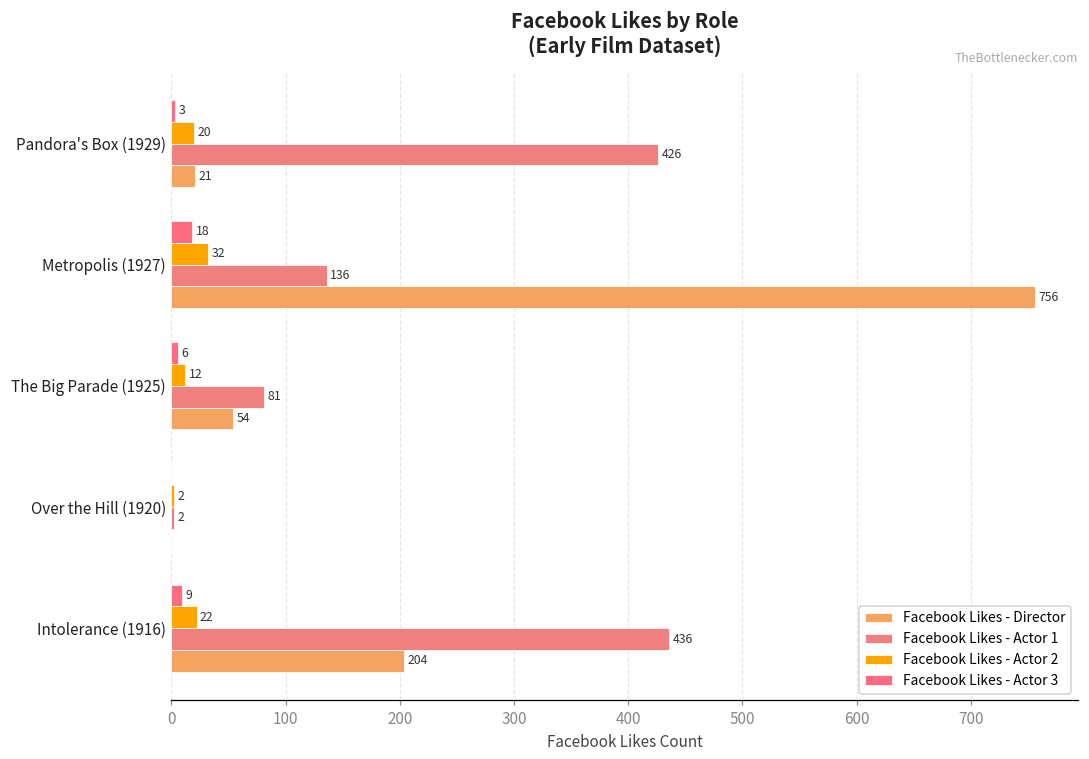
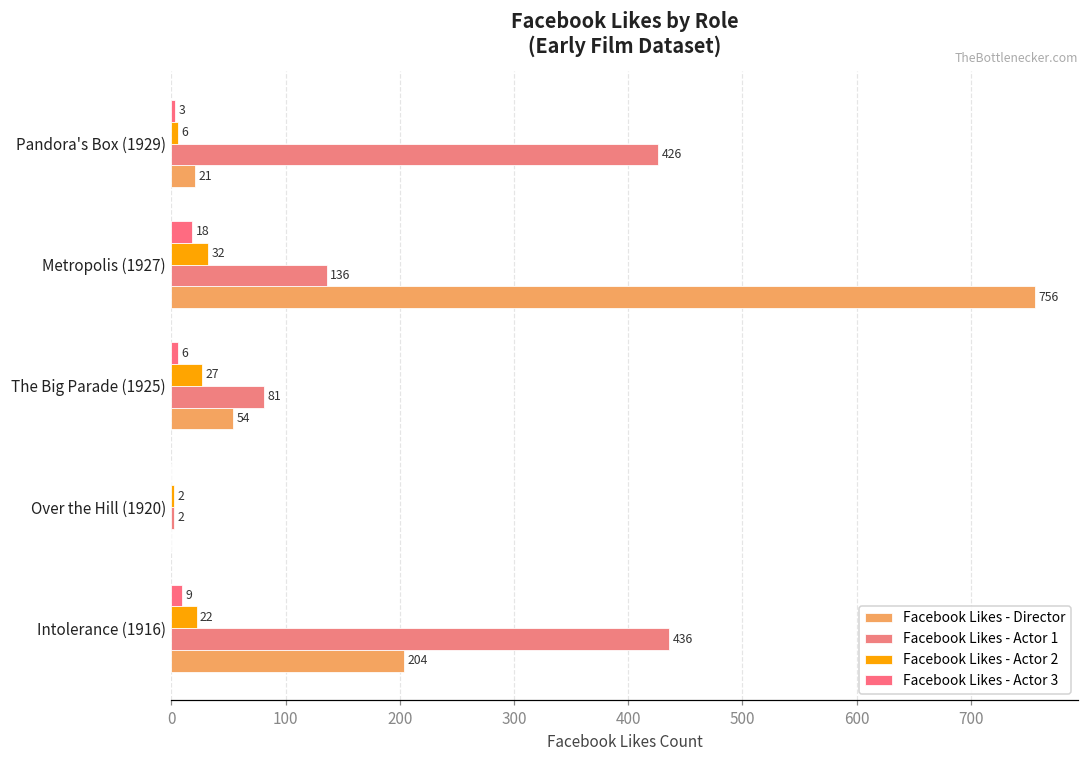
Facebook Likes - Actor 2, Pandora's Box (1929): 20 -> 6
Facebook Likes - Actor 2, The Big Parade (1925): 12 -> 27
